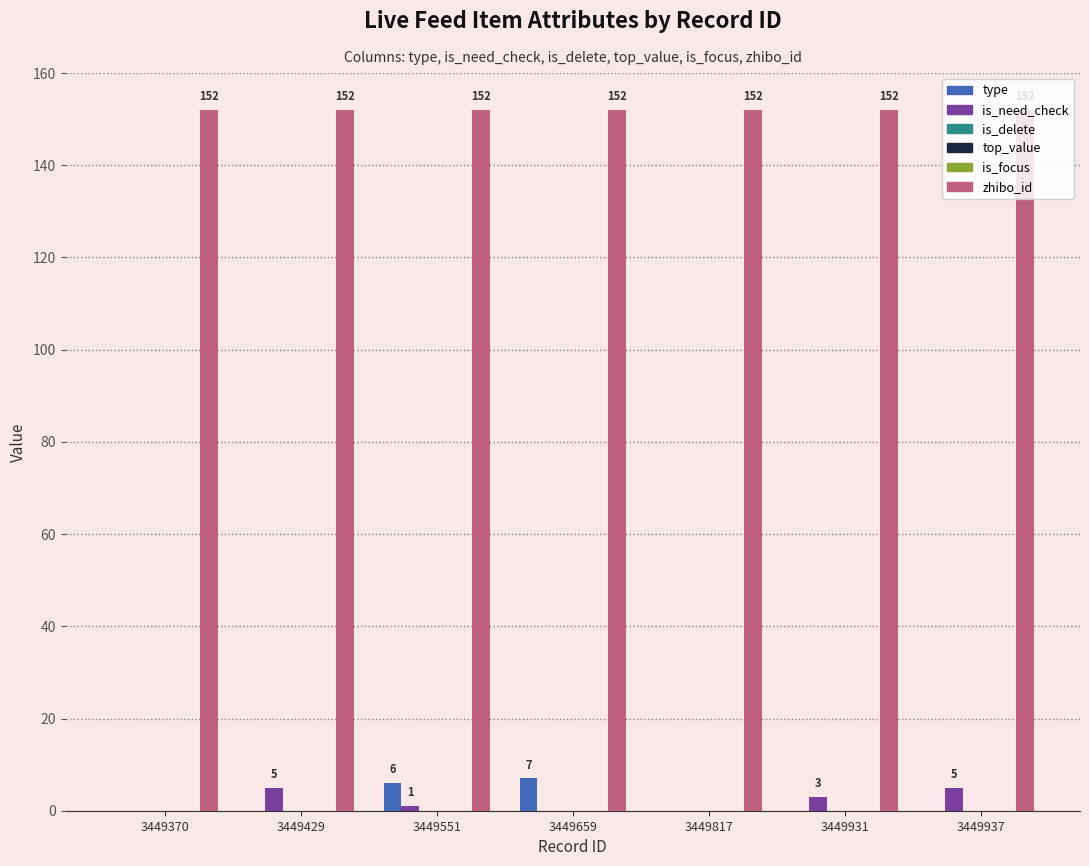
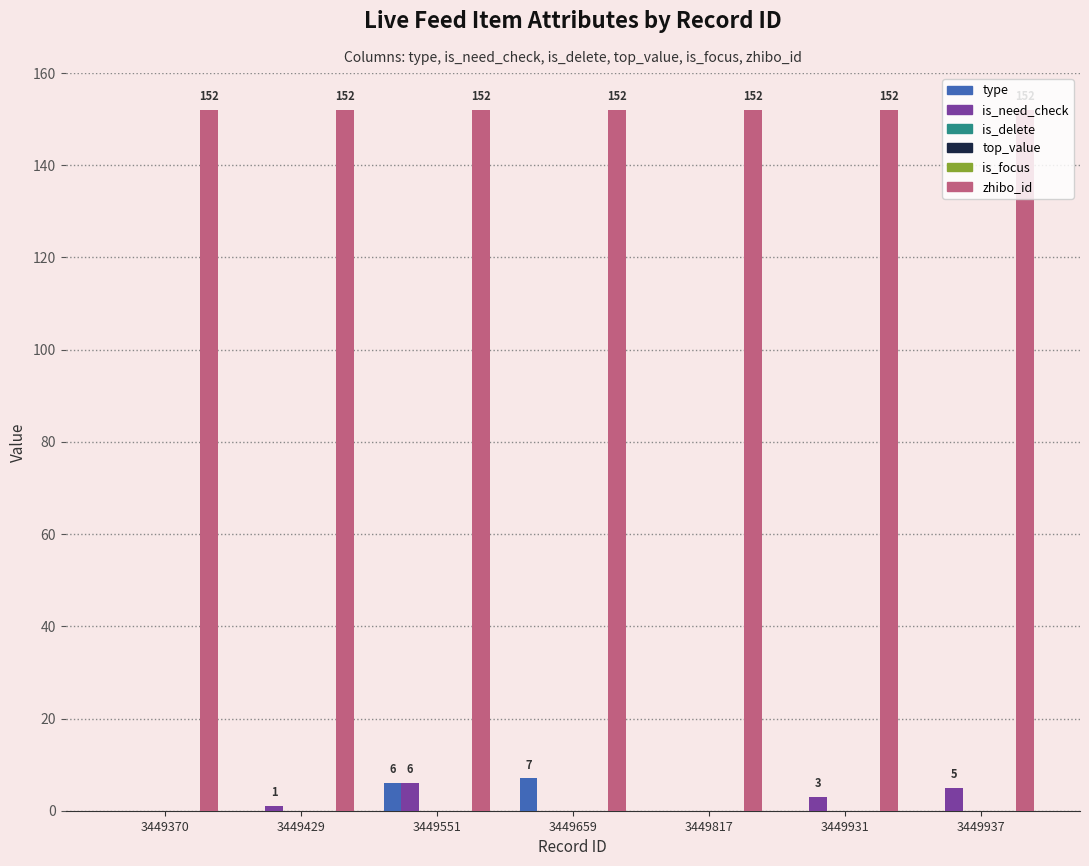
is_need_check, 3449429: 5 -> 1
is_need_check, 3449551: 1 -> 6
